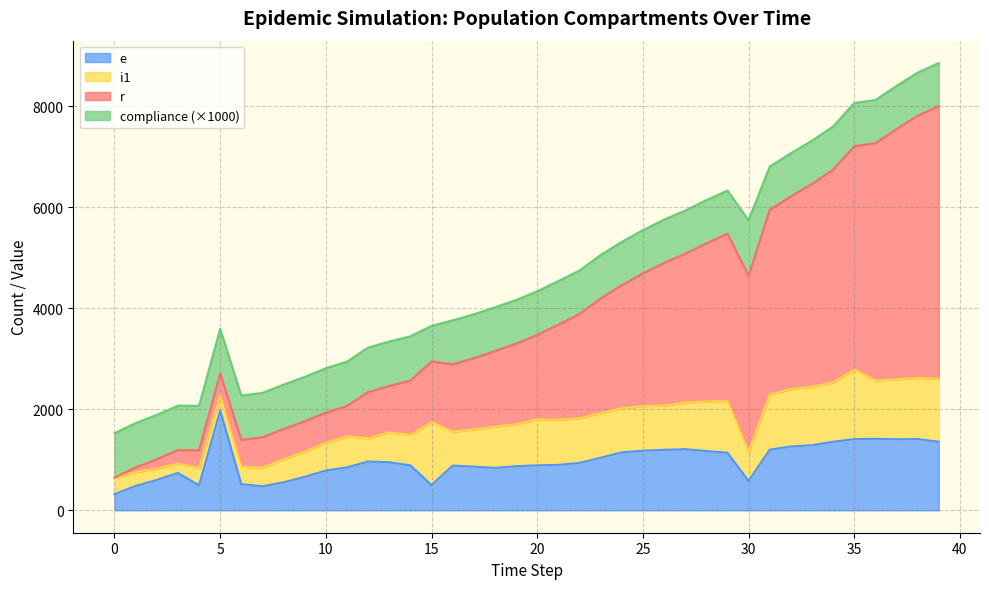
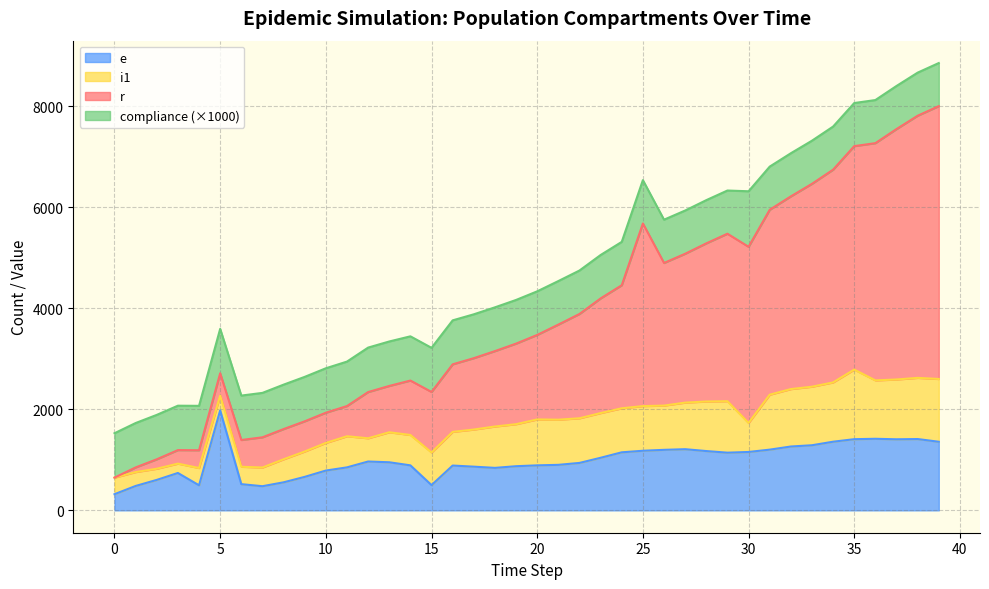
i1, 15: 1200 -> 600
compliance (×1000), 15: 700 -> 900
r, 25: 2600 -> 3600
e, 30: 600 -> 1200
